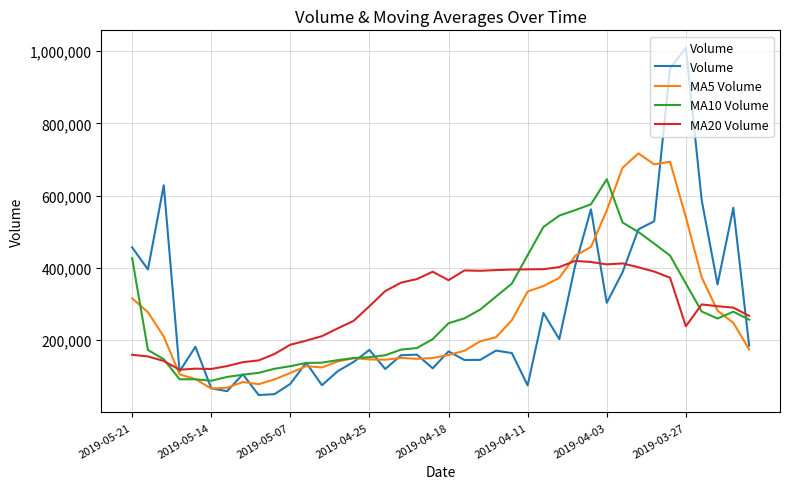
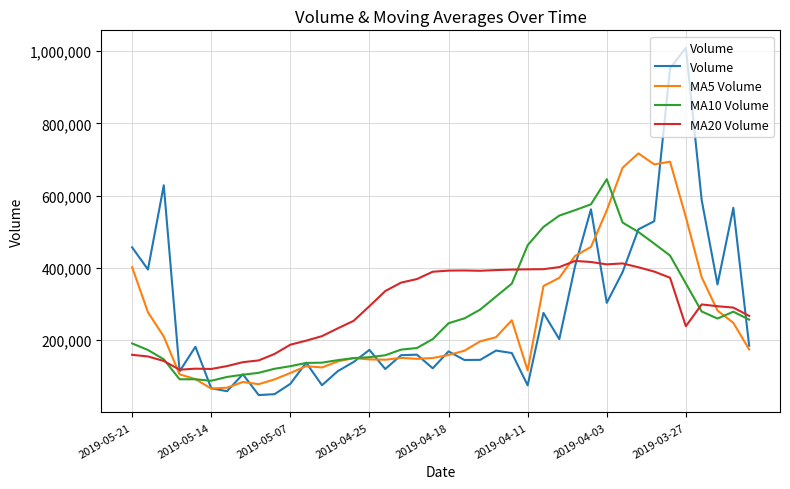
MA5 Volume, 2019-05-21: 320,000 -> 400,000
MA10 Volume, 2019-05-21: 430,000 -> 190,000
MA20 Volume, 2019-04-18: 370,000 -> 390,000
MA5 Volume, 2019-04-11: 330,000 -> 120,000
MA10 Volume, 2019-04-11: 440,000 -> 460,000
